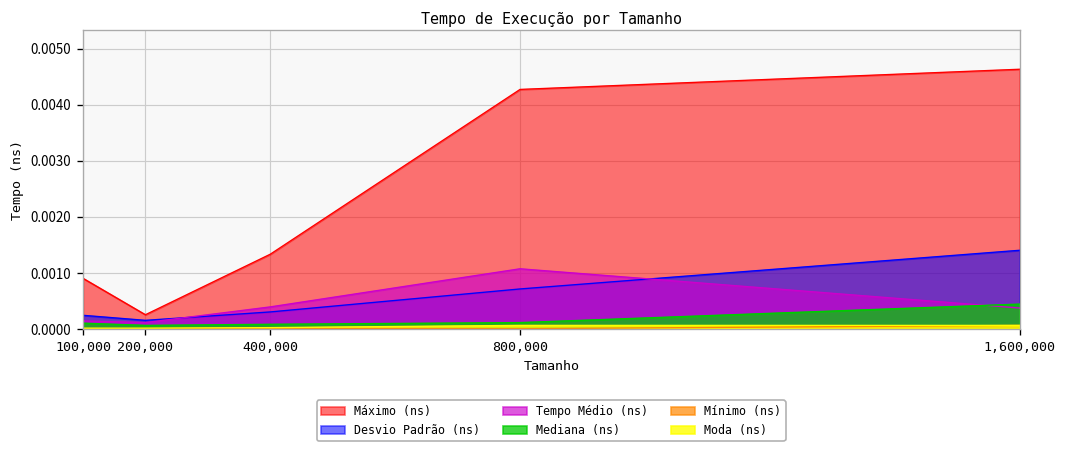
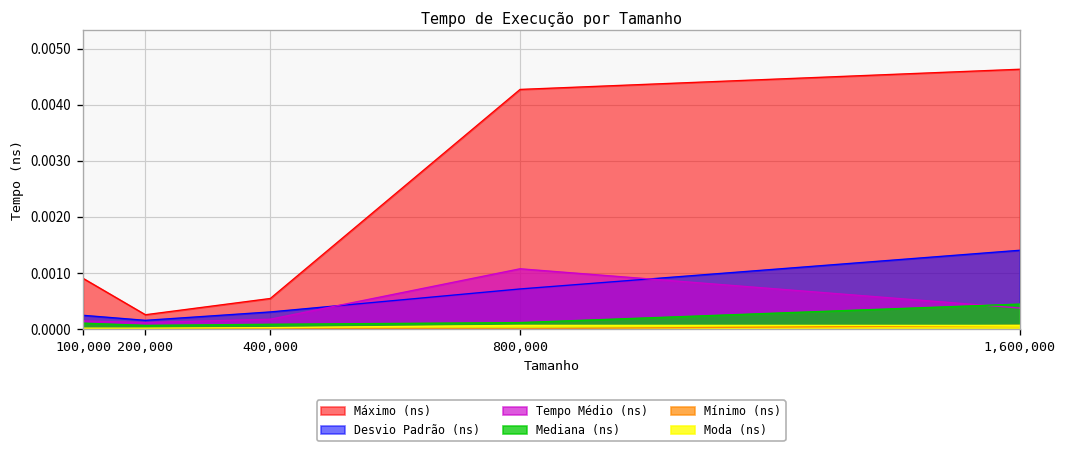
Máximo (ns), 400,000: 0.0013 -> 0.0005
Tempo Médio (ns), 400,000: 0.0004 -> 0.0002
